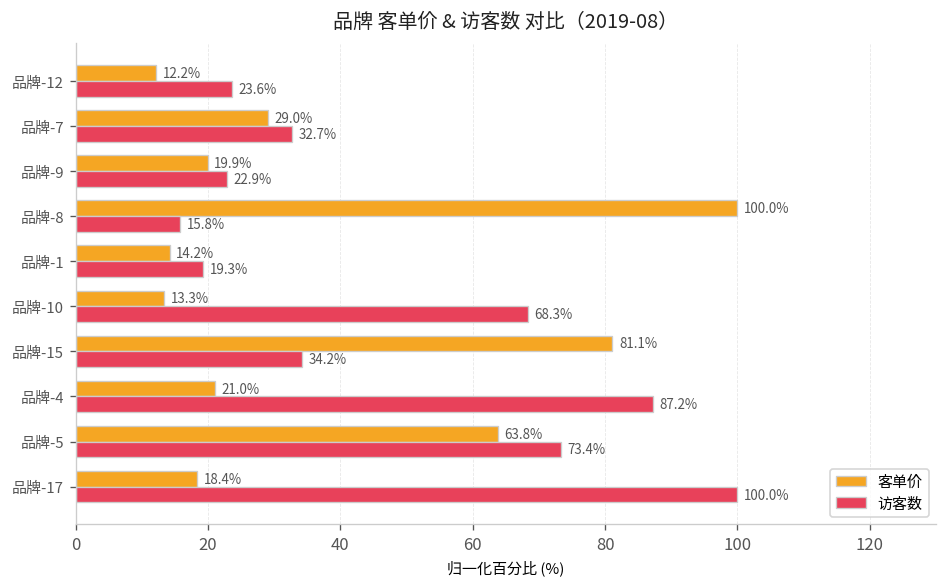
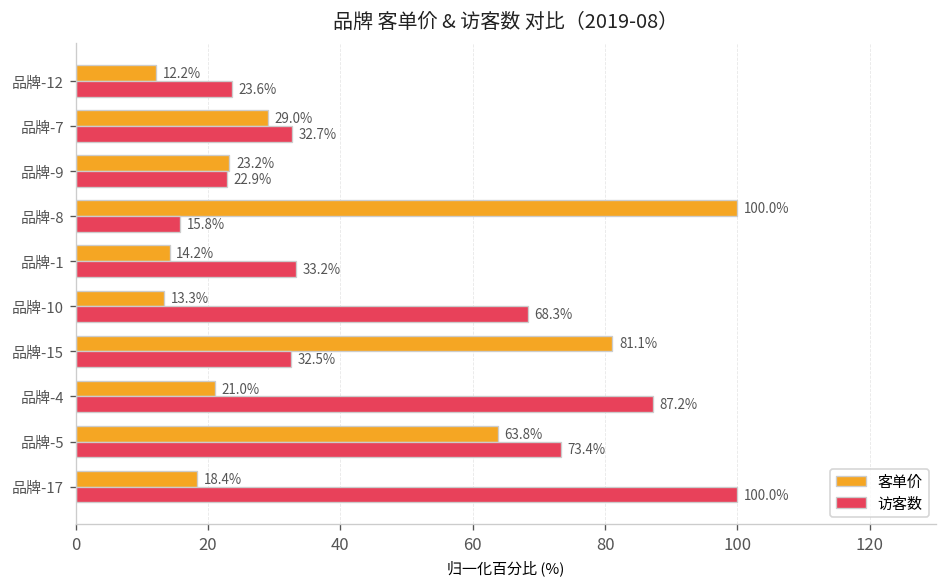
客单价, 品牌-9: 19.9% -> 23.2%
访客数, 品牌-1: 19.3% -> 33.2%
访客数, 品牌-15: 34.2% -> 32.5%
